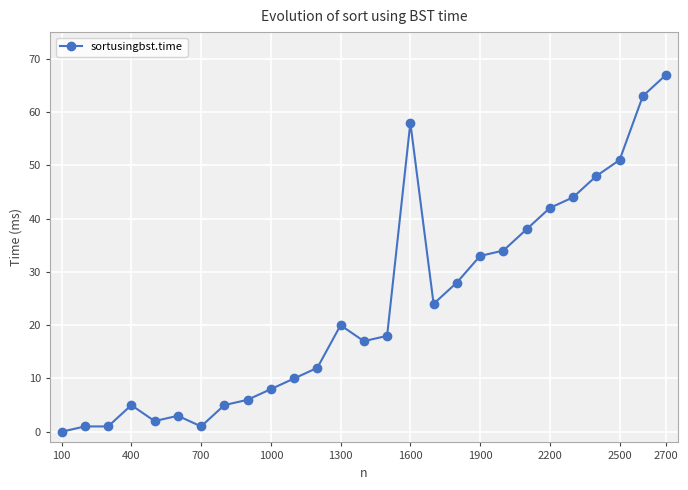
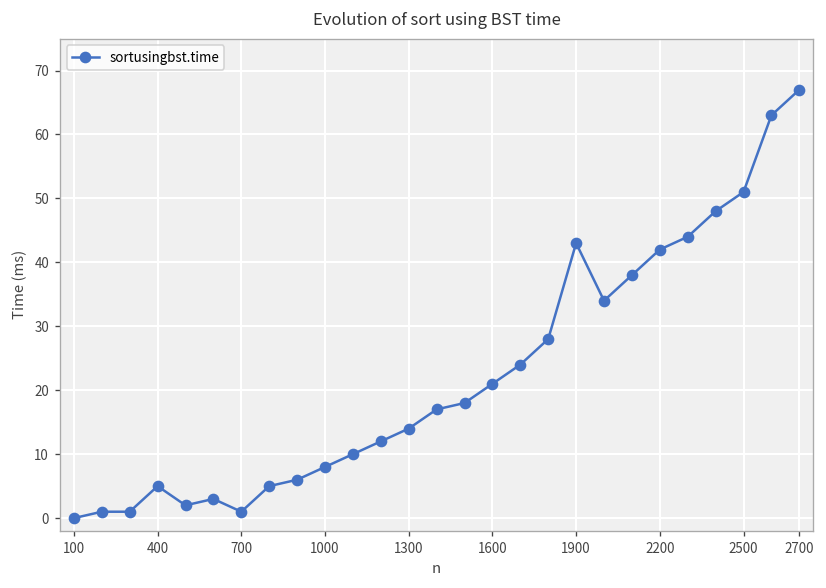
1300: 20 -> 14
1600: 58 -> 21
1900: 33 -> 43
